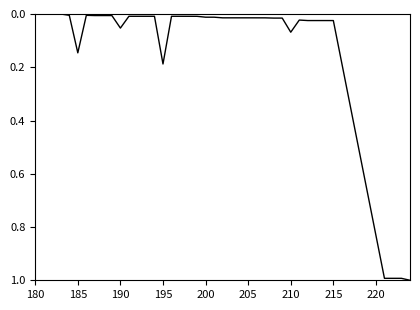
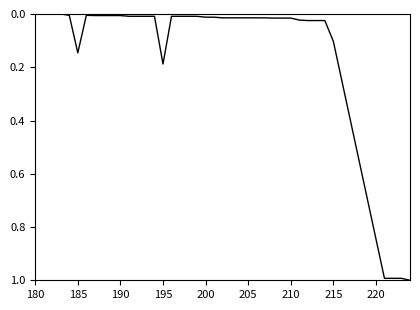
190: 0.05 -> 0.01
210: 0.07 -> 0.02
215: 0.02 -> 0.10
